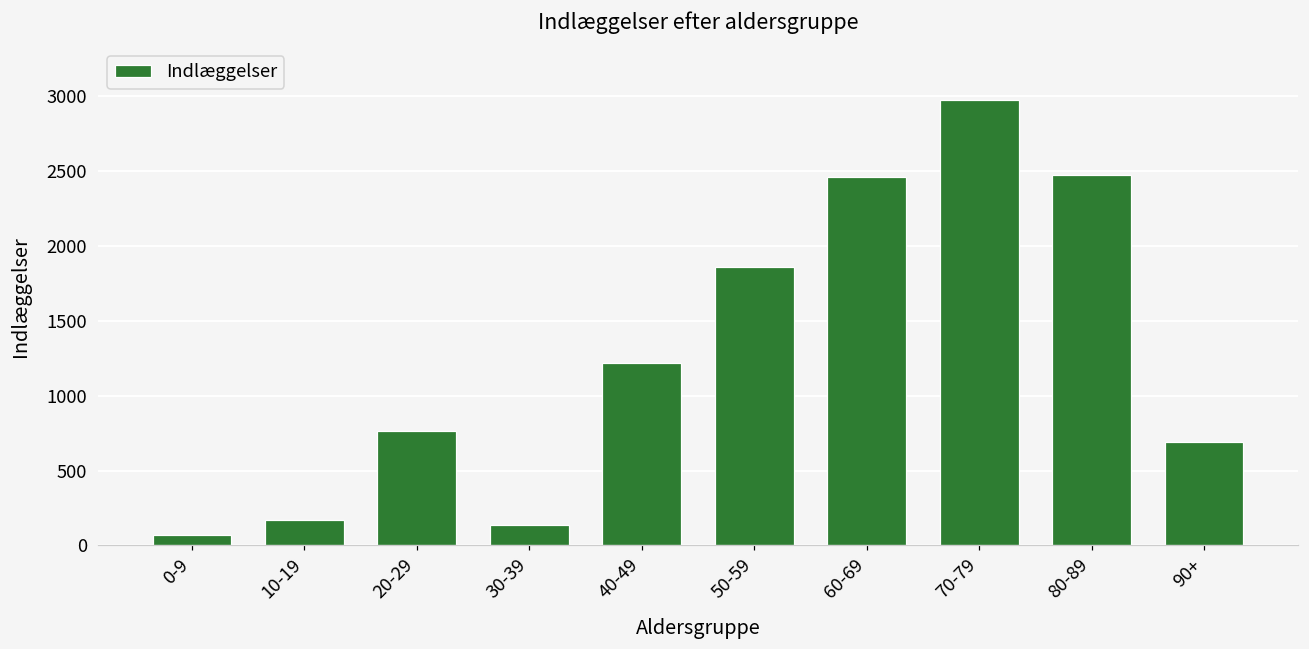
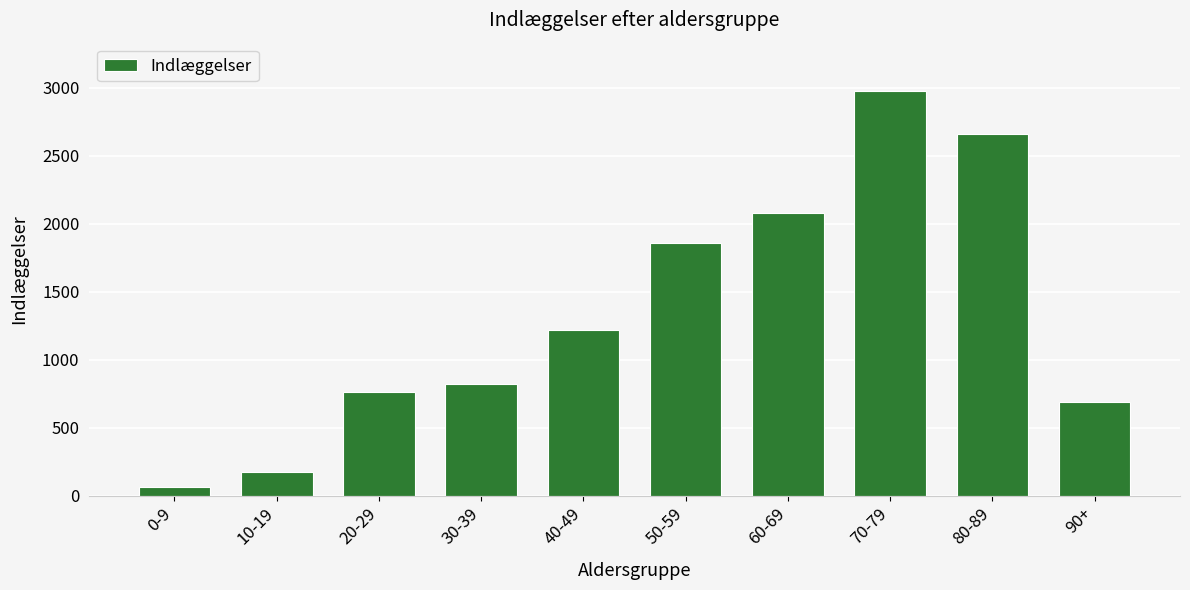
30-39: 140 -> 820
60-69: 2460 -> 2080
80-89: 2470 -> 2660
